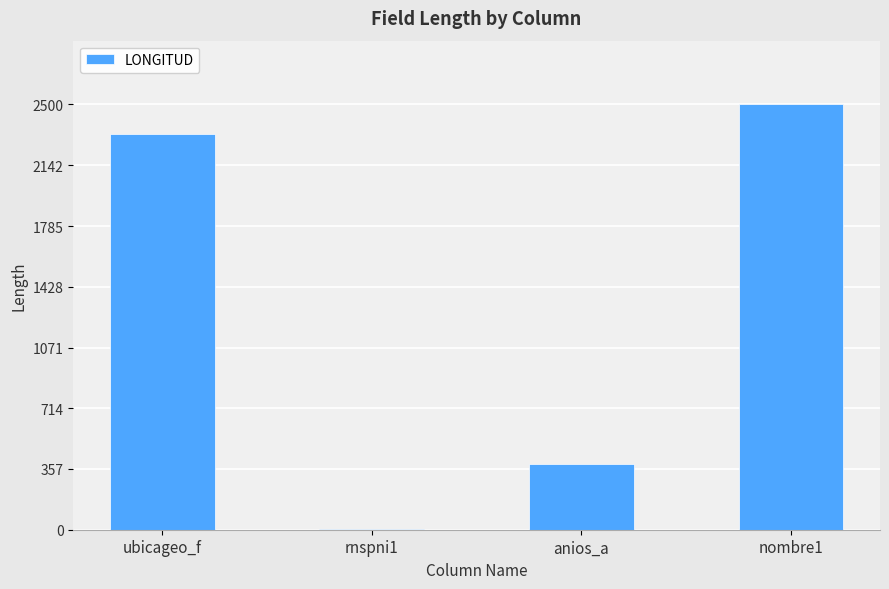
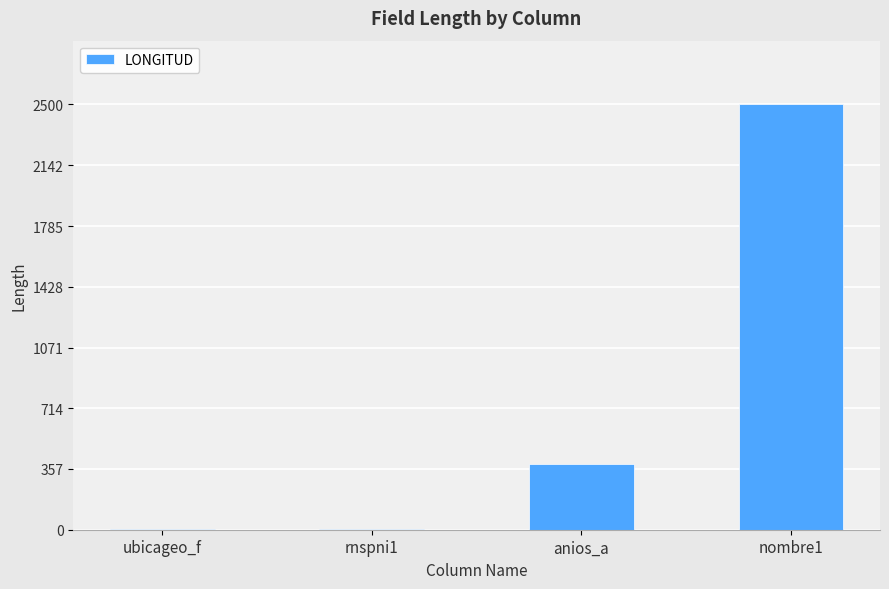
ubicageo_f: 2330 -> 10
